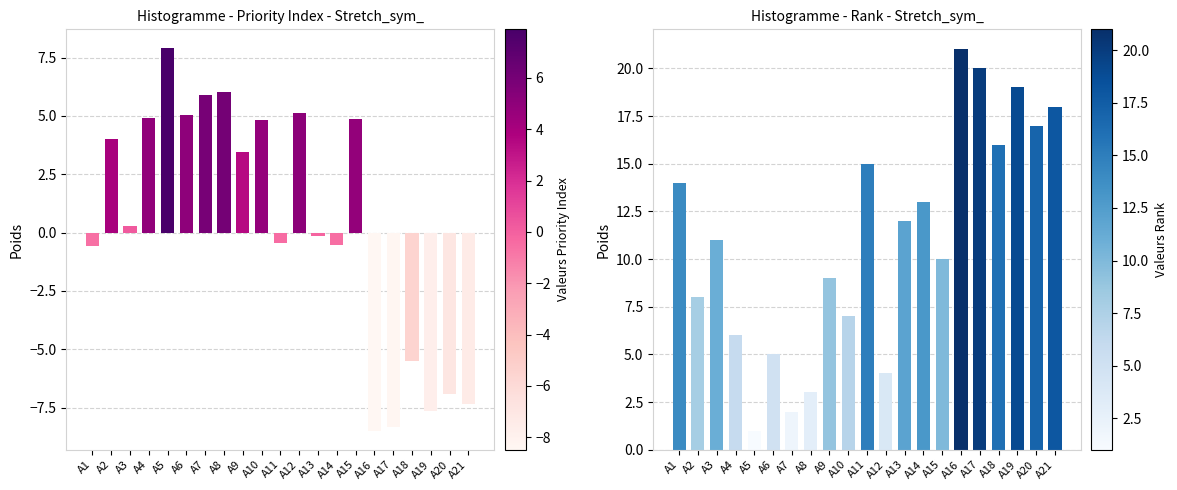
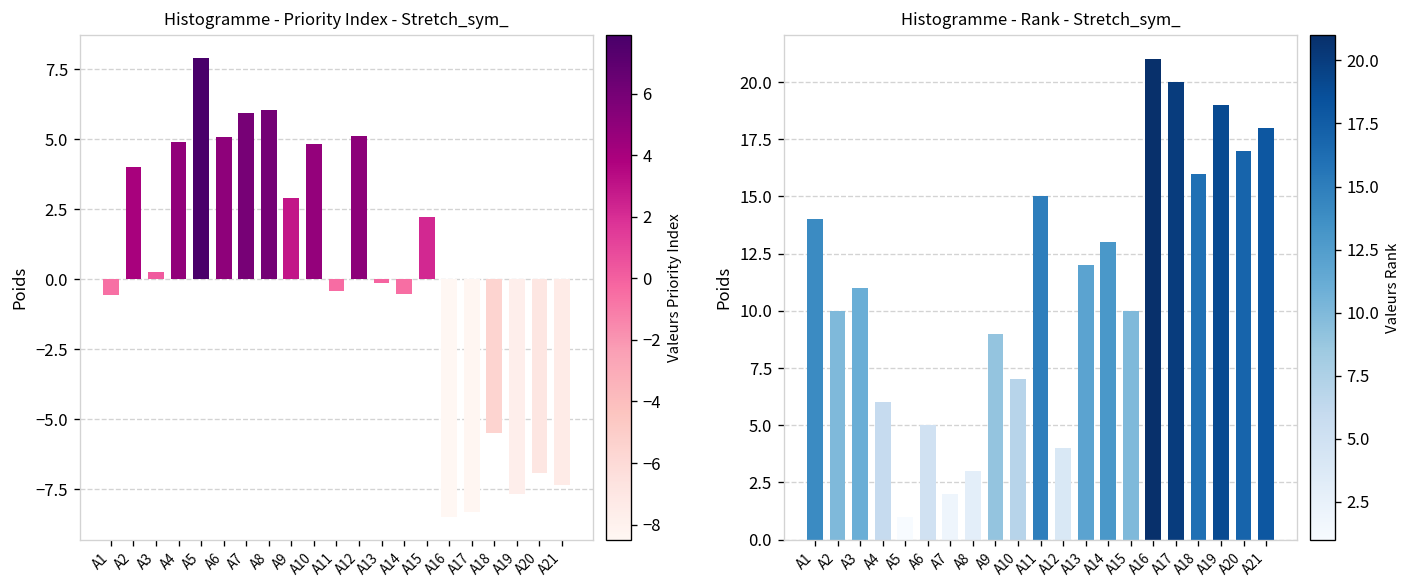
Histogramme - Priority Index - Stretch_sym_, A9: 3.4 -> 2.9
Histogramme - Priority Index - Stretch_sym_, A15: 4.9 -> 2.2
Histogramme - Rank - Stretch_sym_, A2: 8 -> 10
